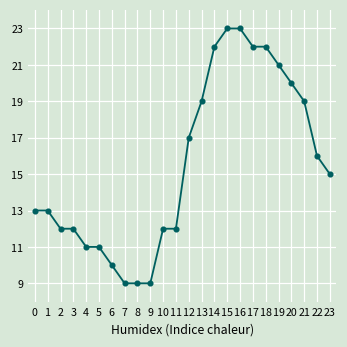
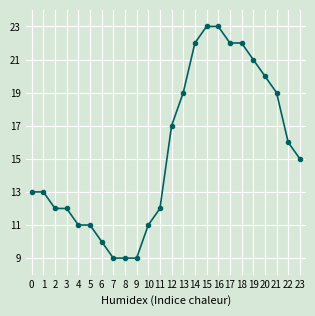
10: 12 -> 11
